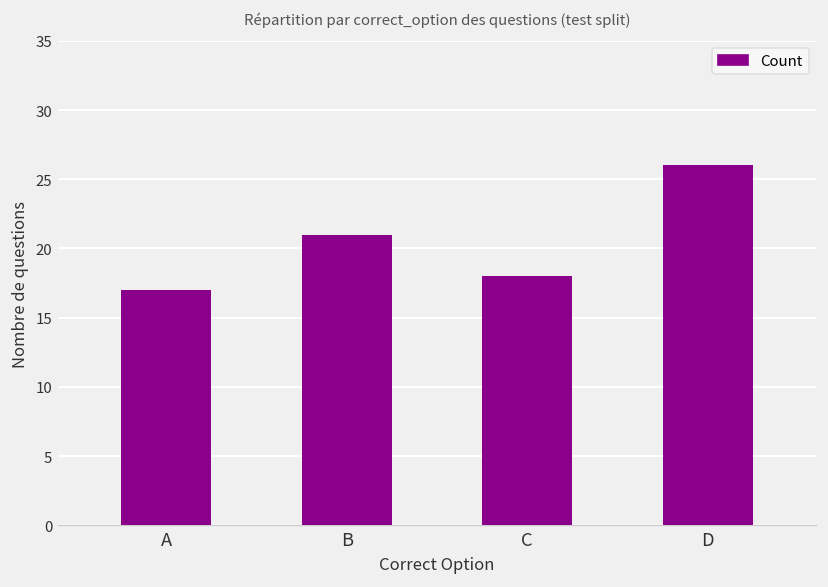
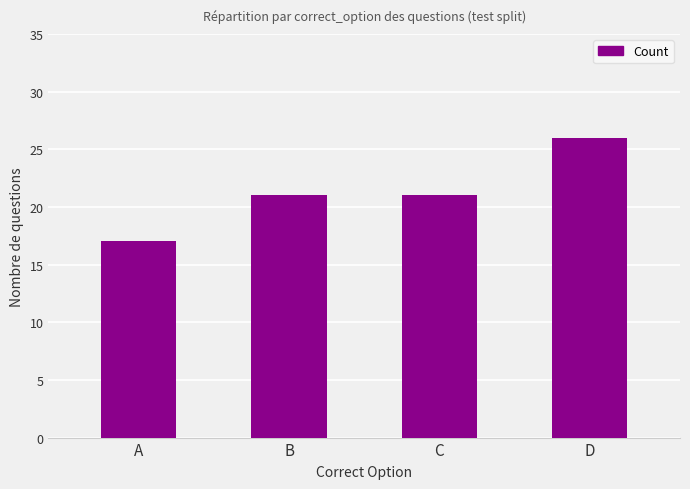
C: 18 -> 21
